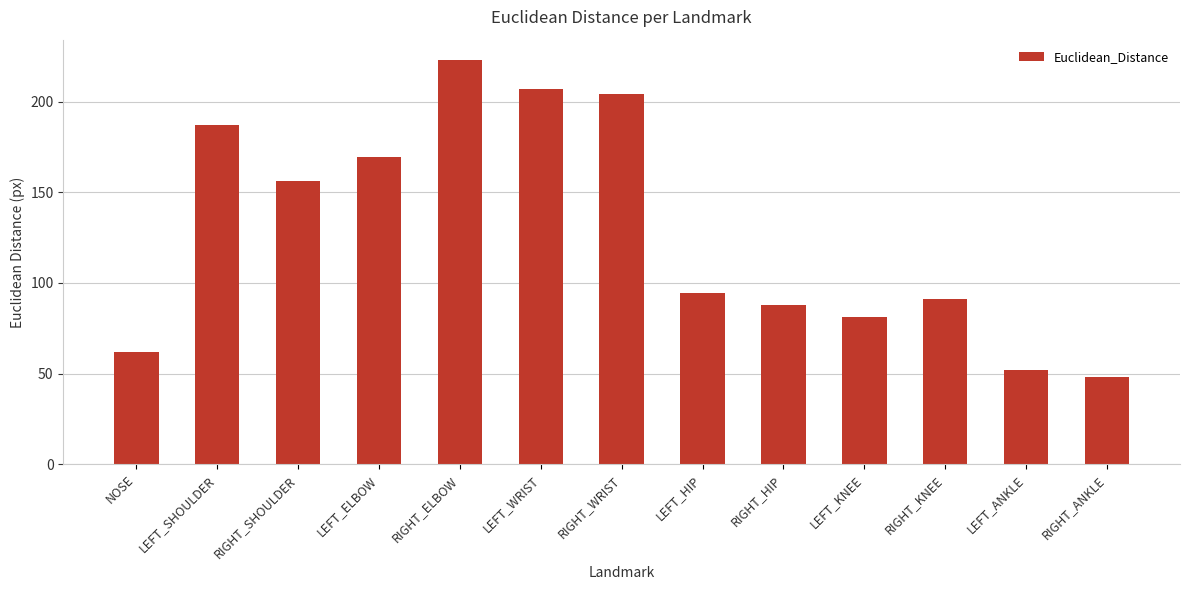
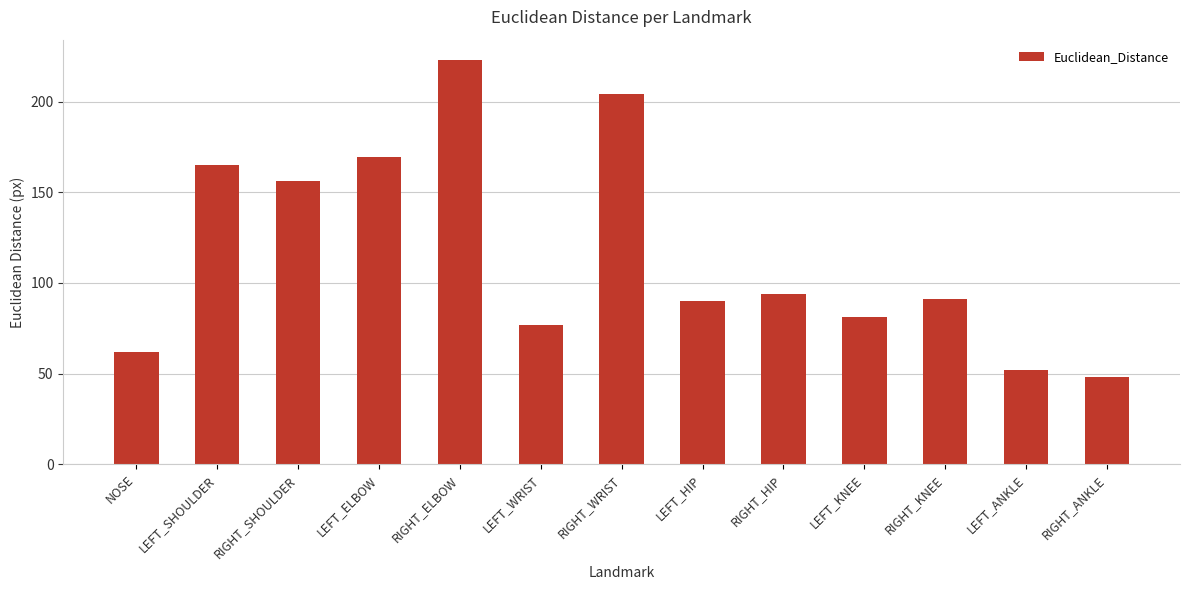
LEFT_SHOULDER: 187 -> 165
LEFT_WRIST: 207 -> 77
LEFT_HIP: 94 -> 90
RIGHT_HIP: 88 -> 94
